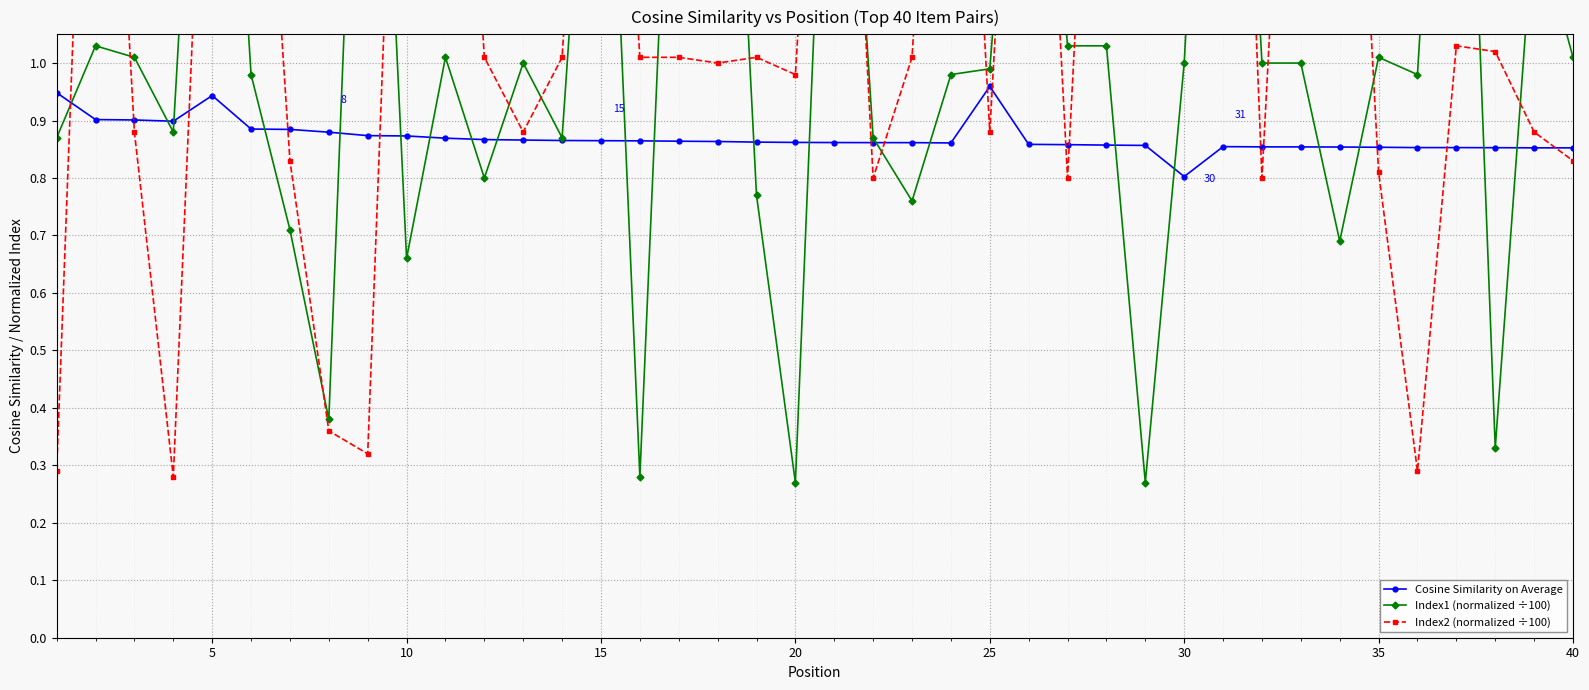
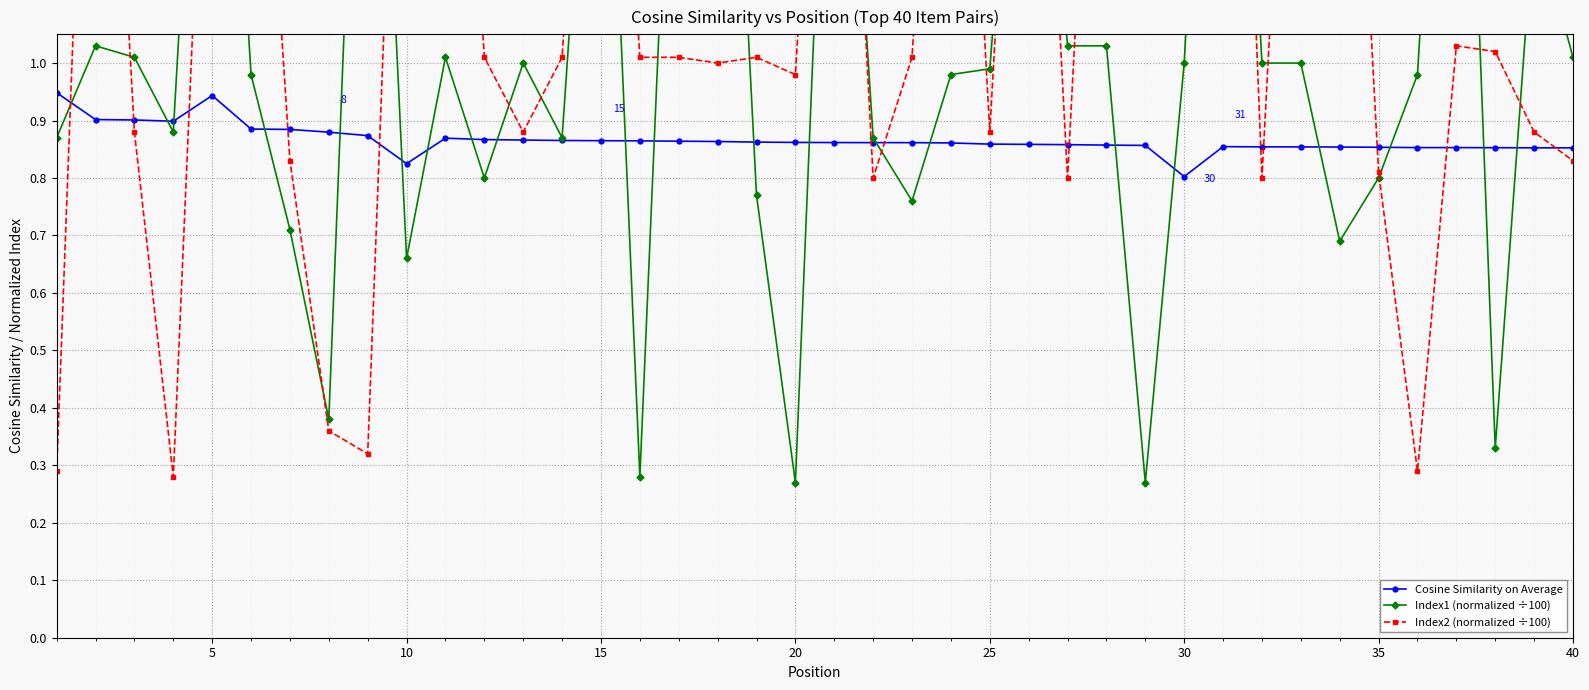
Cosine Similarity on Average, 10: 0.87 -> 0.82
Cosine Similarity on Average, 25: 0.96 -> 0.86
Index1 (normalized ÷100), 35: 1.01 -> 0.80
